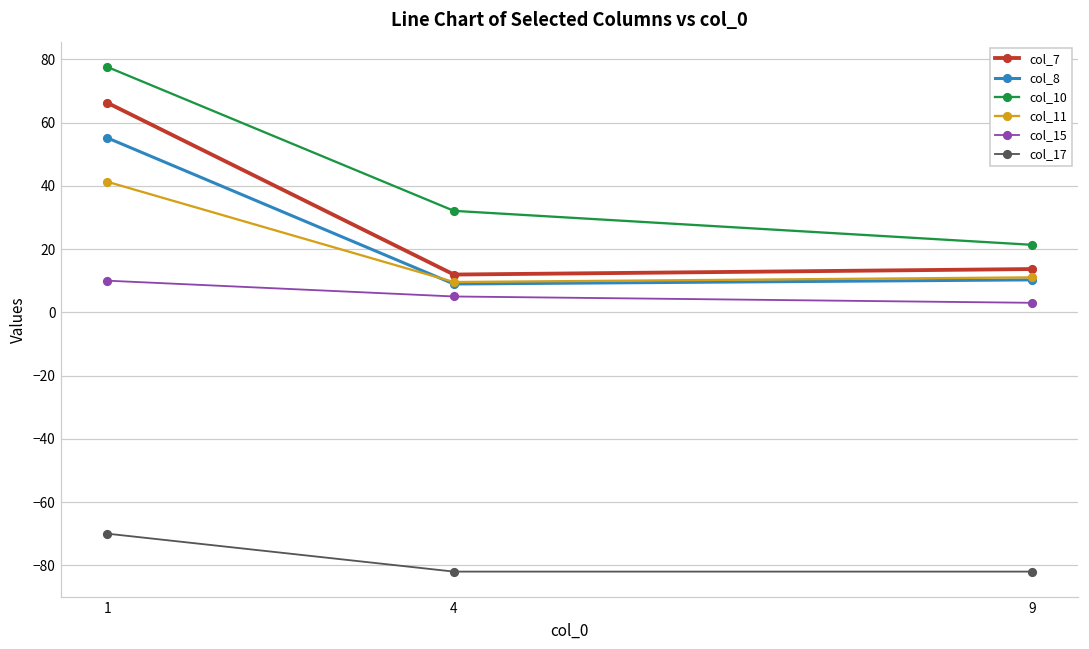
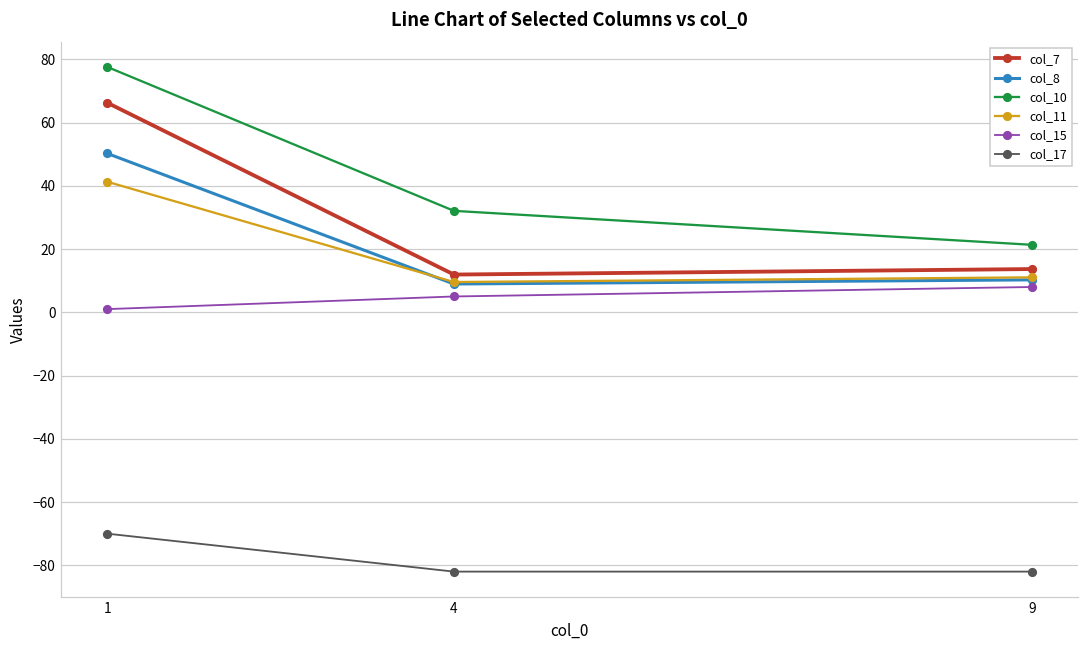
col_8, 1: 55 -> 50
col_15, 1: 10 -> 1
col_15, 9: 3 -> 8
